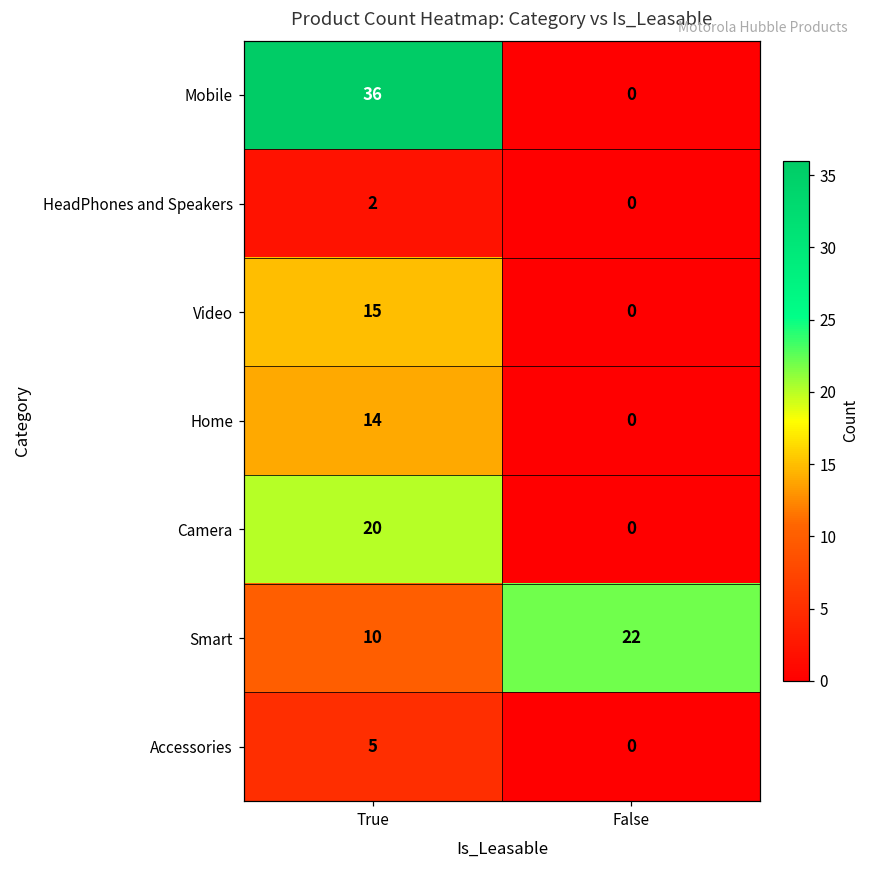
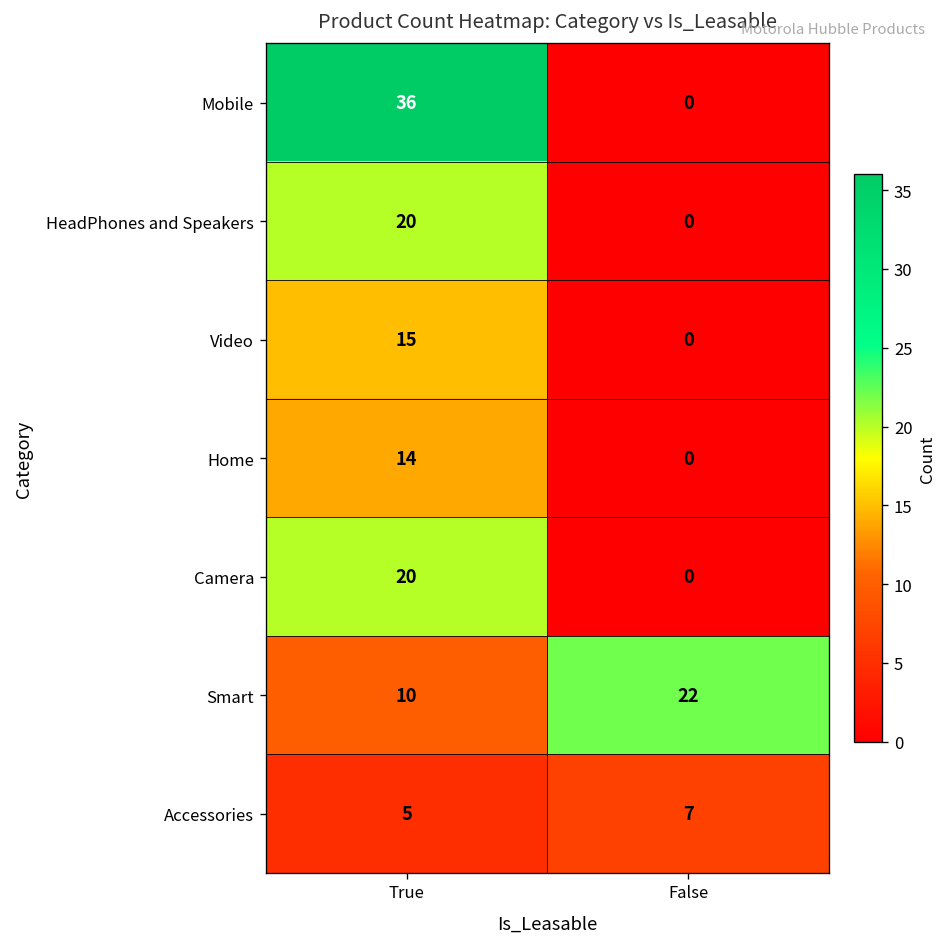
HeadPhones and Speakers, True: 2 -> 20
Accessories, False: 0 -> 7
